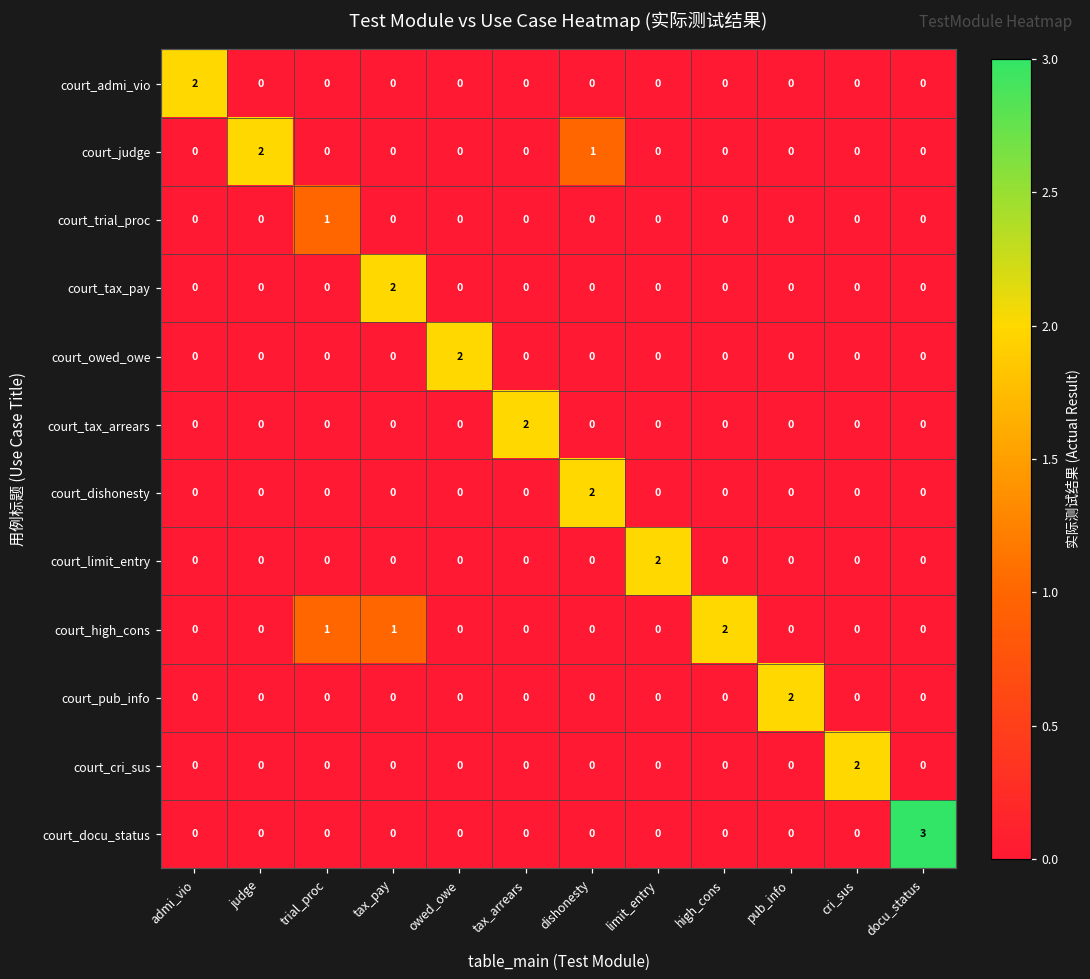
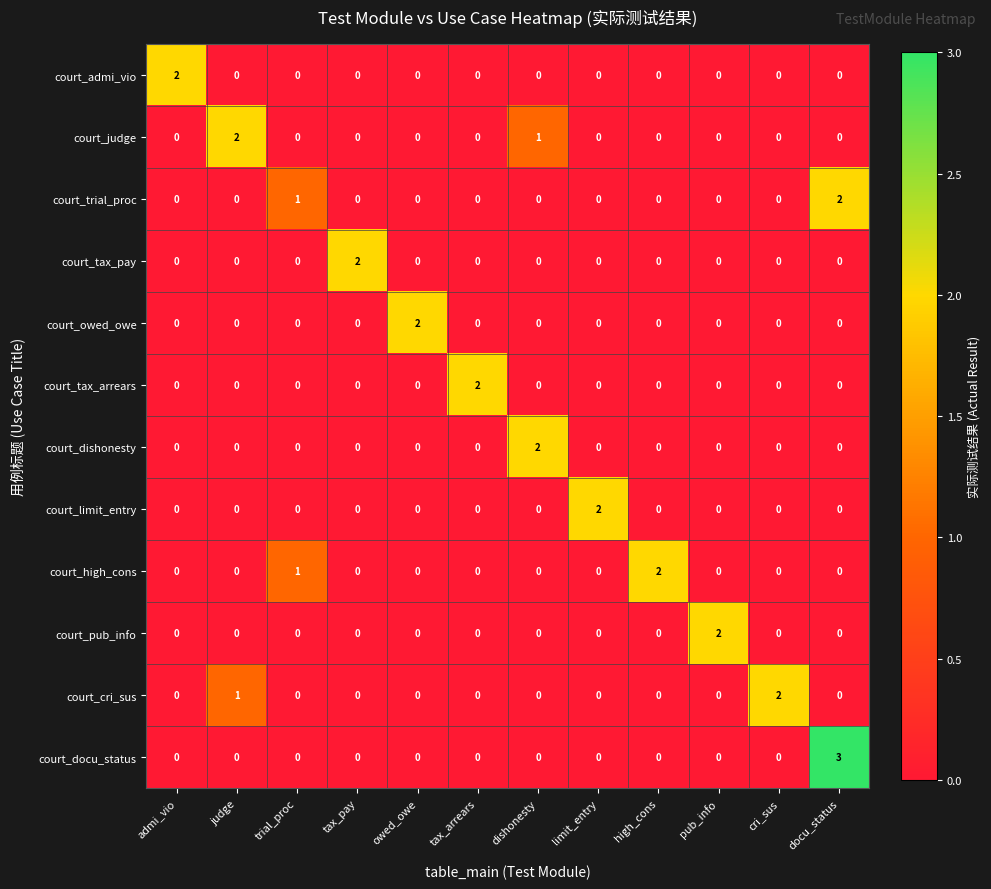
court_trial_proc, docu_status: 0 -> 2
court_high_cons, tax_pay: 1 -> 0
court_cri_sus, judge: 0 -> 1
